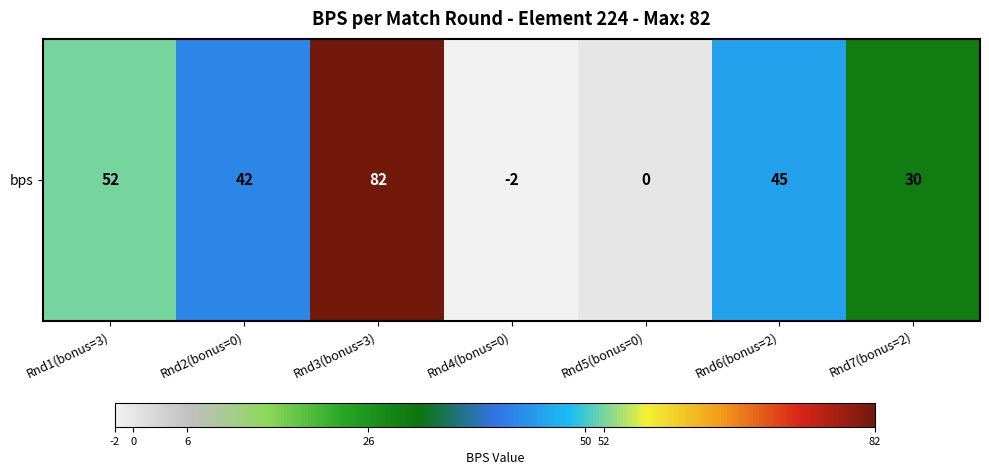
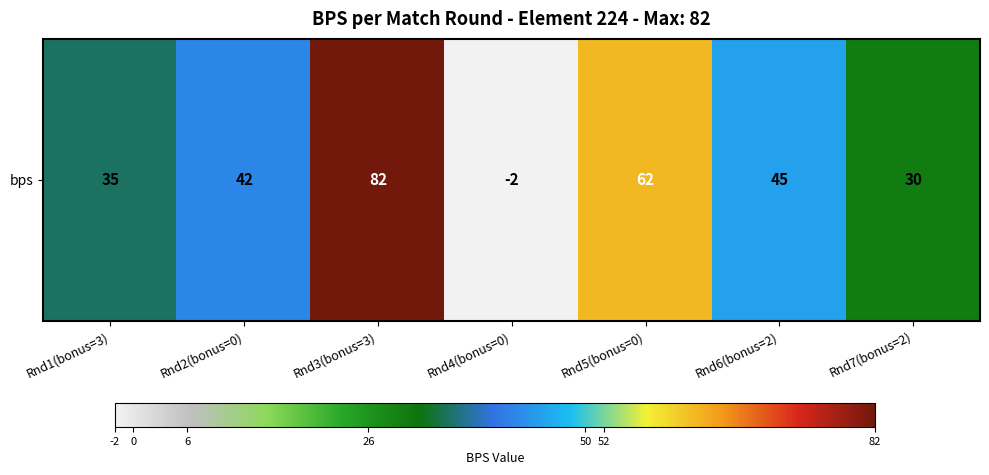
bps, Rnd1(bonus=3): 52 -> 35
bps, Rnd5(bonus=0): 0 -> 62
